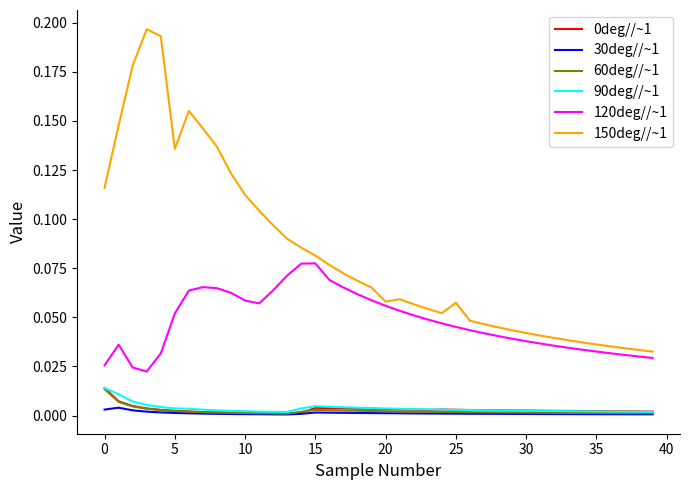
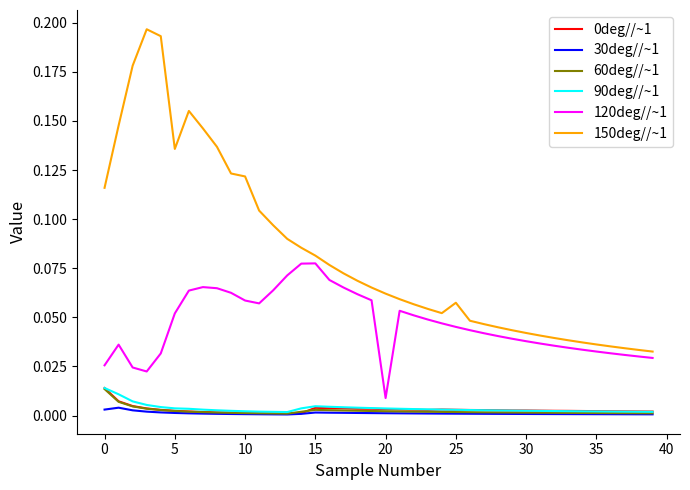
150deg//~1, 10: 0.112 -> 0.122
120deg//~1, 20: 0.056 -> 0.009
150deg//~1, 20: 0.058 -> 0.062
